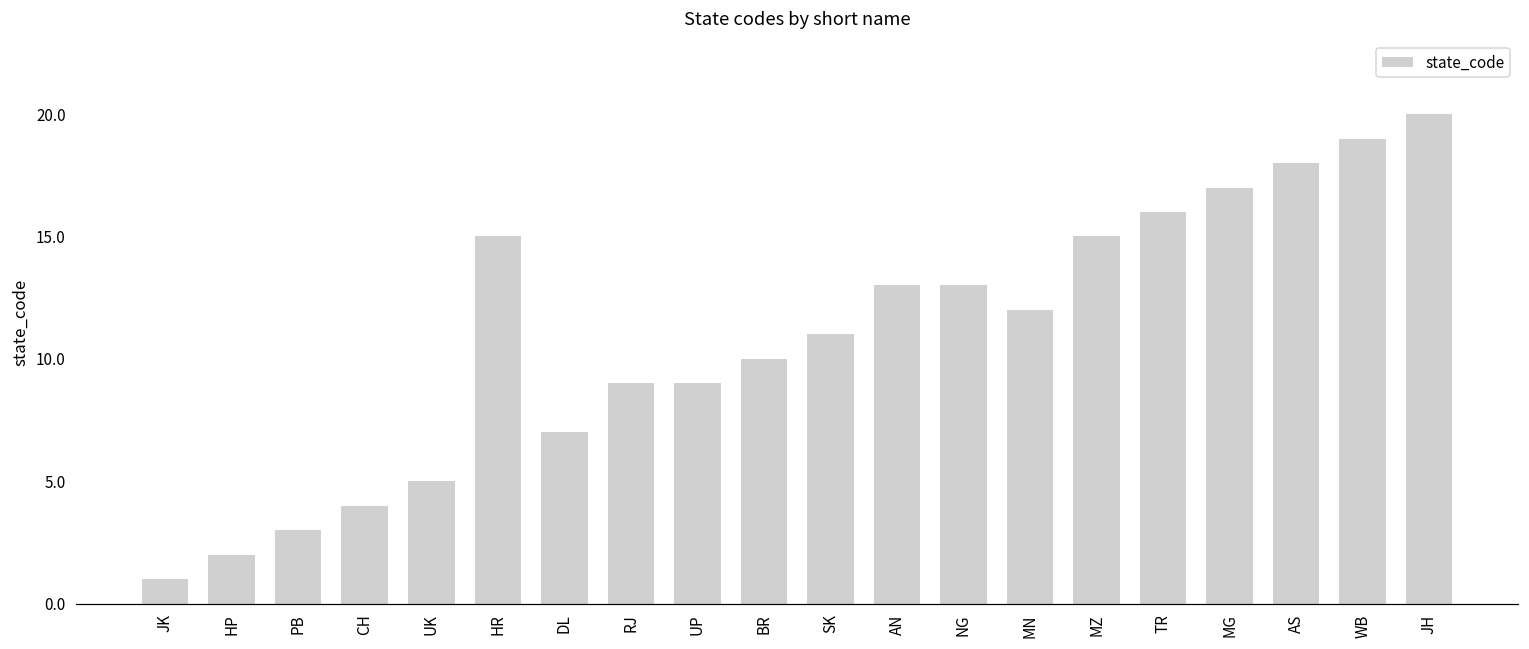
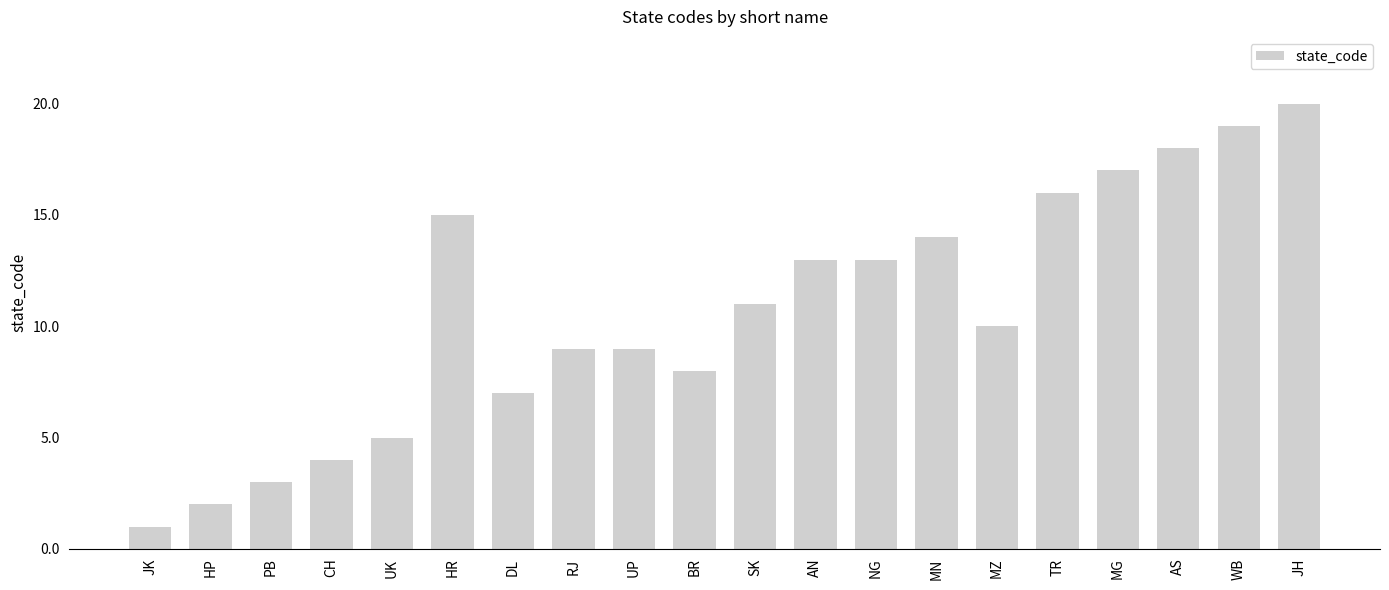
BR: 10 -> 8
MN: 12 -> 14
MZ: 15 -> 10
